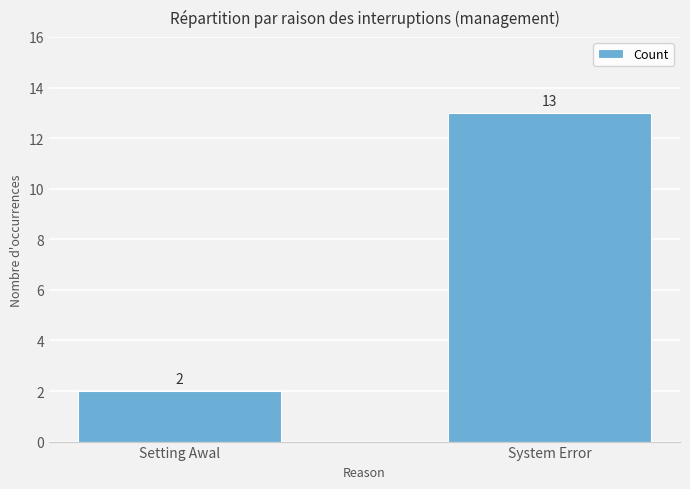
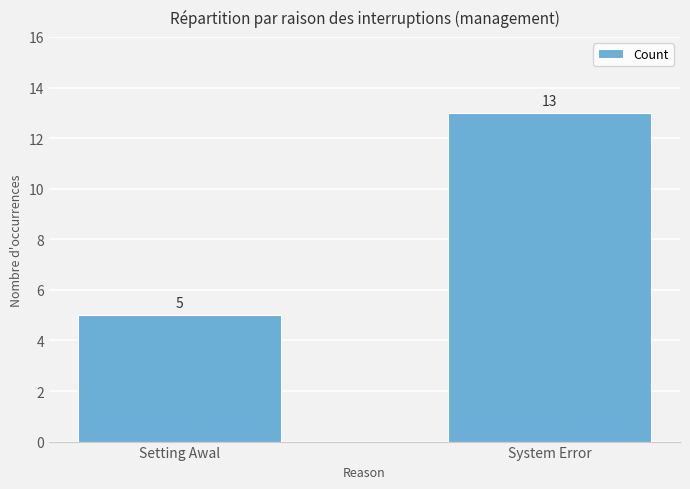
Setting Awal: 2 -> 5
